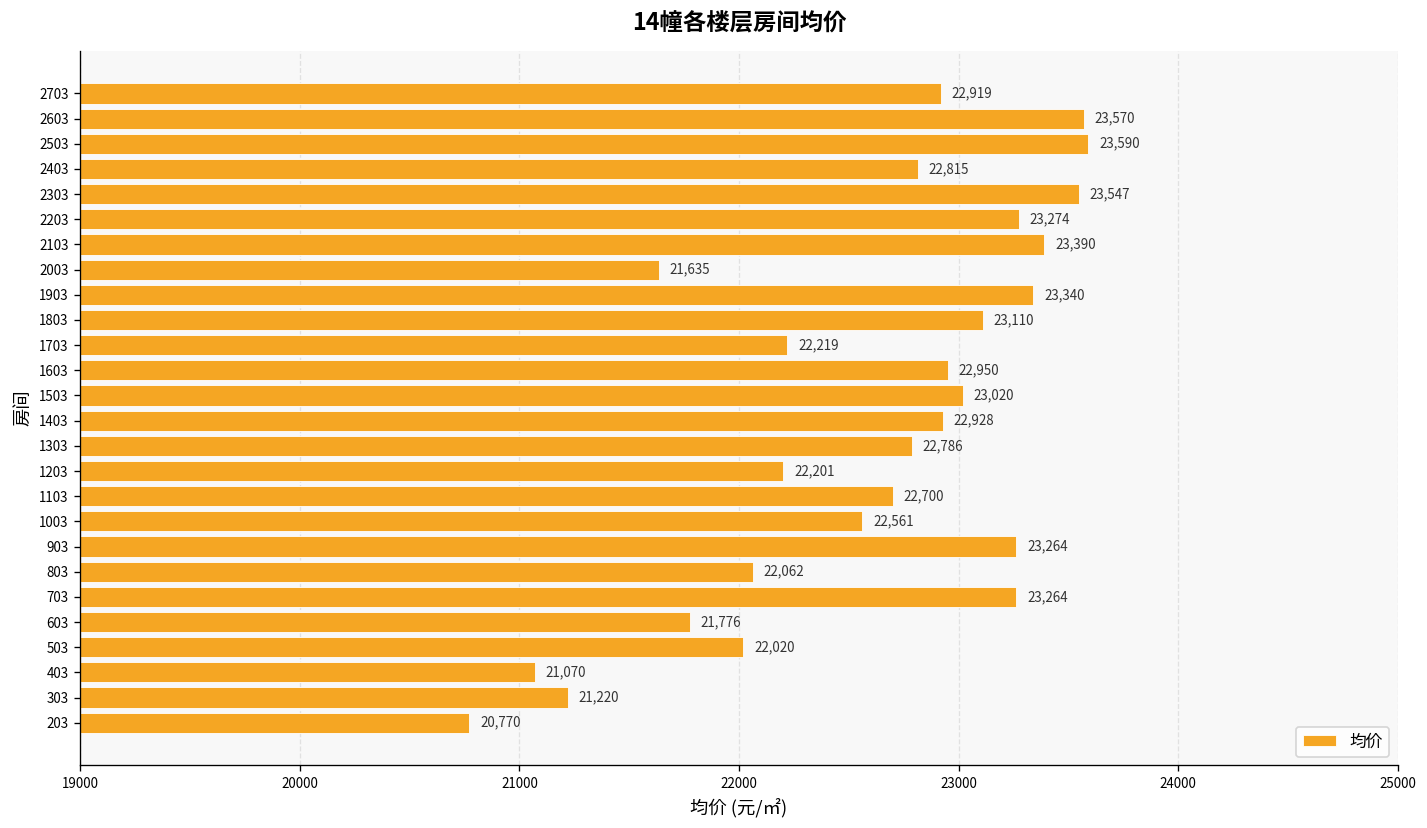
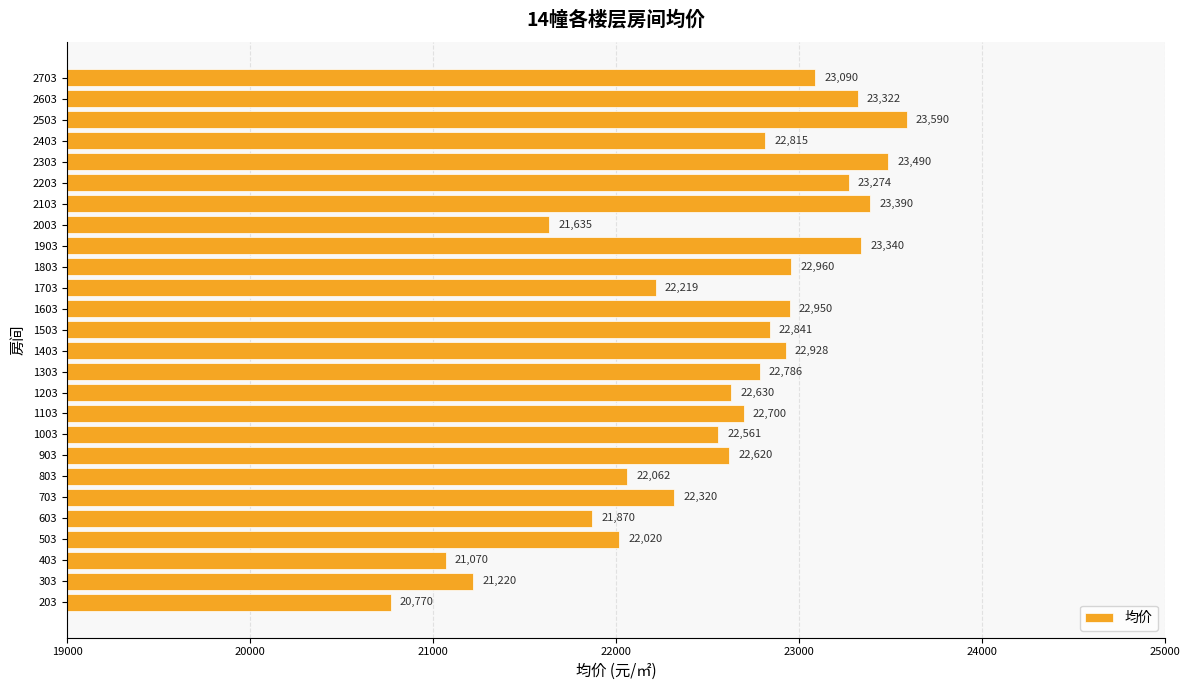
2703: 22,919 -> 23,090
2603: 23,570 -> 23,322
2303: 23,547 -> 23,490
1803: 23,110 -> 22,960
1503: 23,020 -> 22,841
1203: 22,201 -> 22,630
903: 23,264 -> 22,620
703: 23,264 -> 22,320
603: 21,776 -> 21,870
